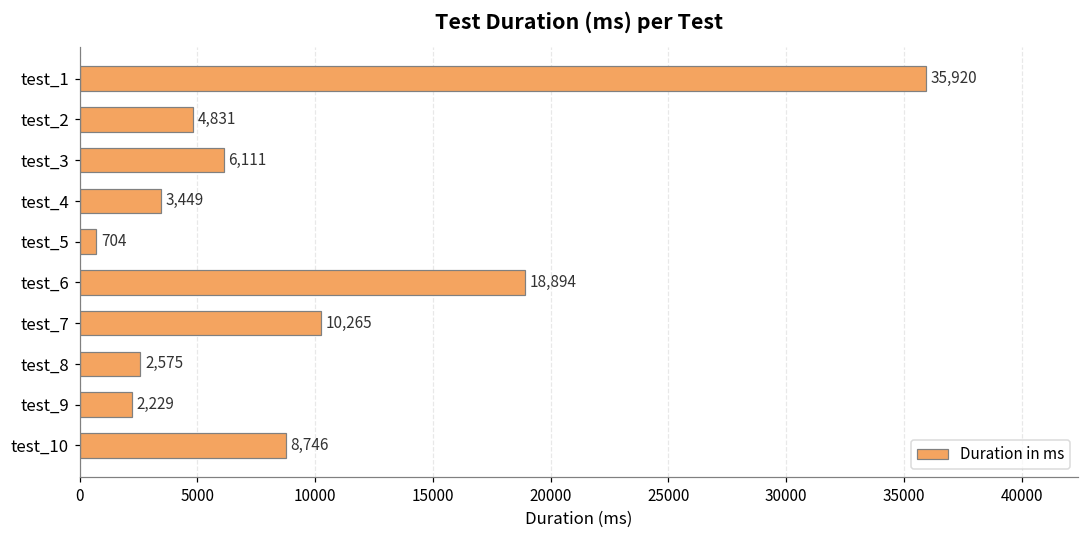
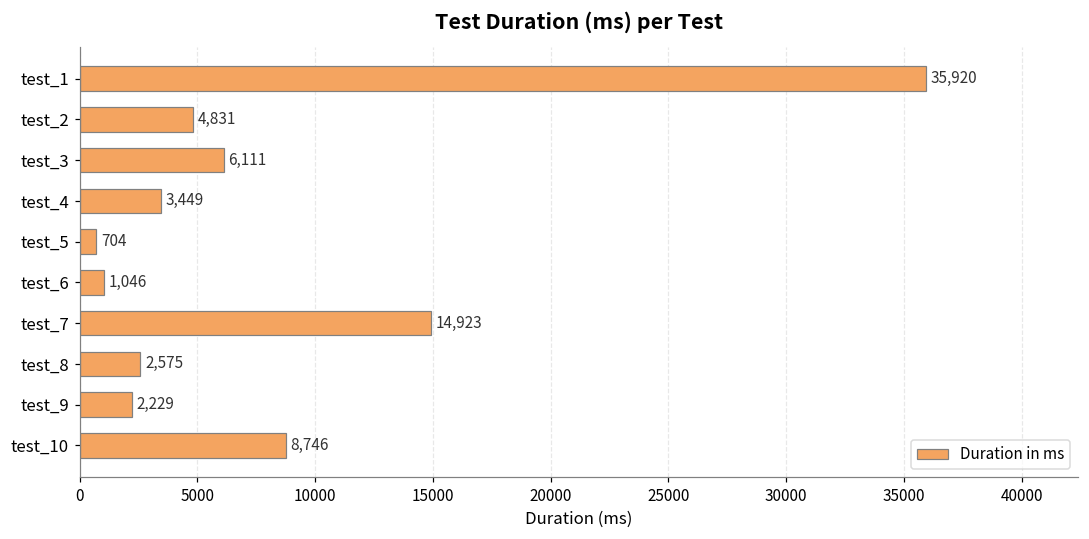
test_6: 18,894 -> 1,046
test_7: 10,265 -> 14,923
